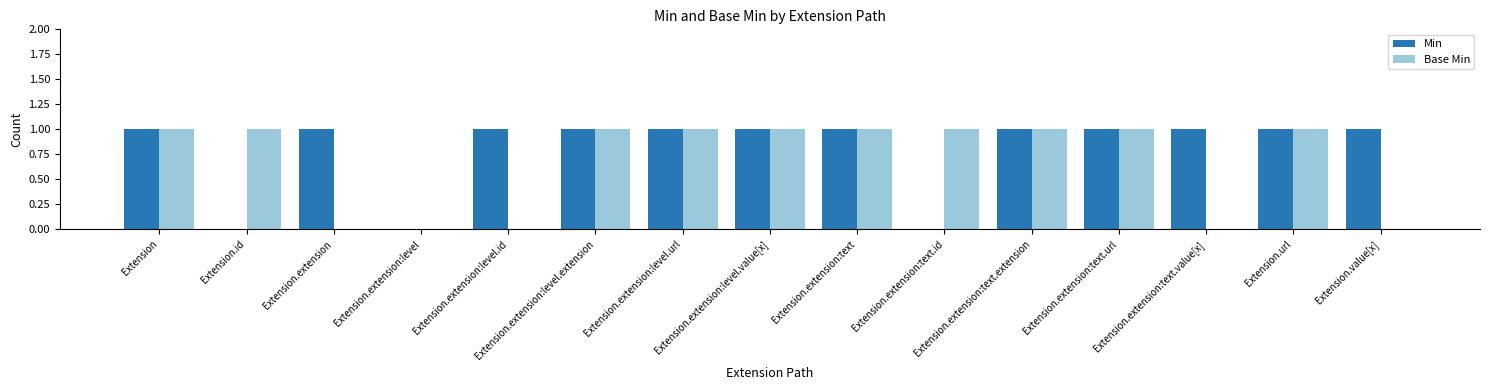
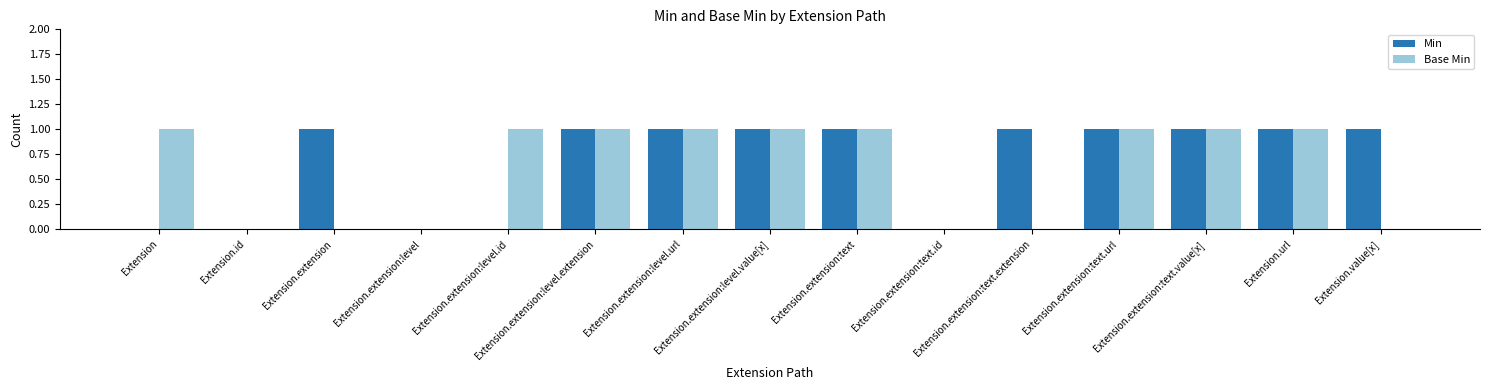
Min, Extension: 1 -> 0
Base Min, Extension.id: 1 -> 0
Min, Extension.extension:level.id: 1 -> 0
Base Min, Extension.extension:level.id: 0 -> 1
Base Min, Extension.extension:text.id: 1 -> 0
Base Min, Extension.extension:text.extension: 1 -> 0
Base Min, Extension.extension:text.value[x]: 0 -> 1
